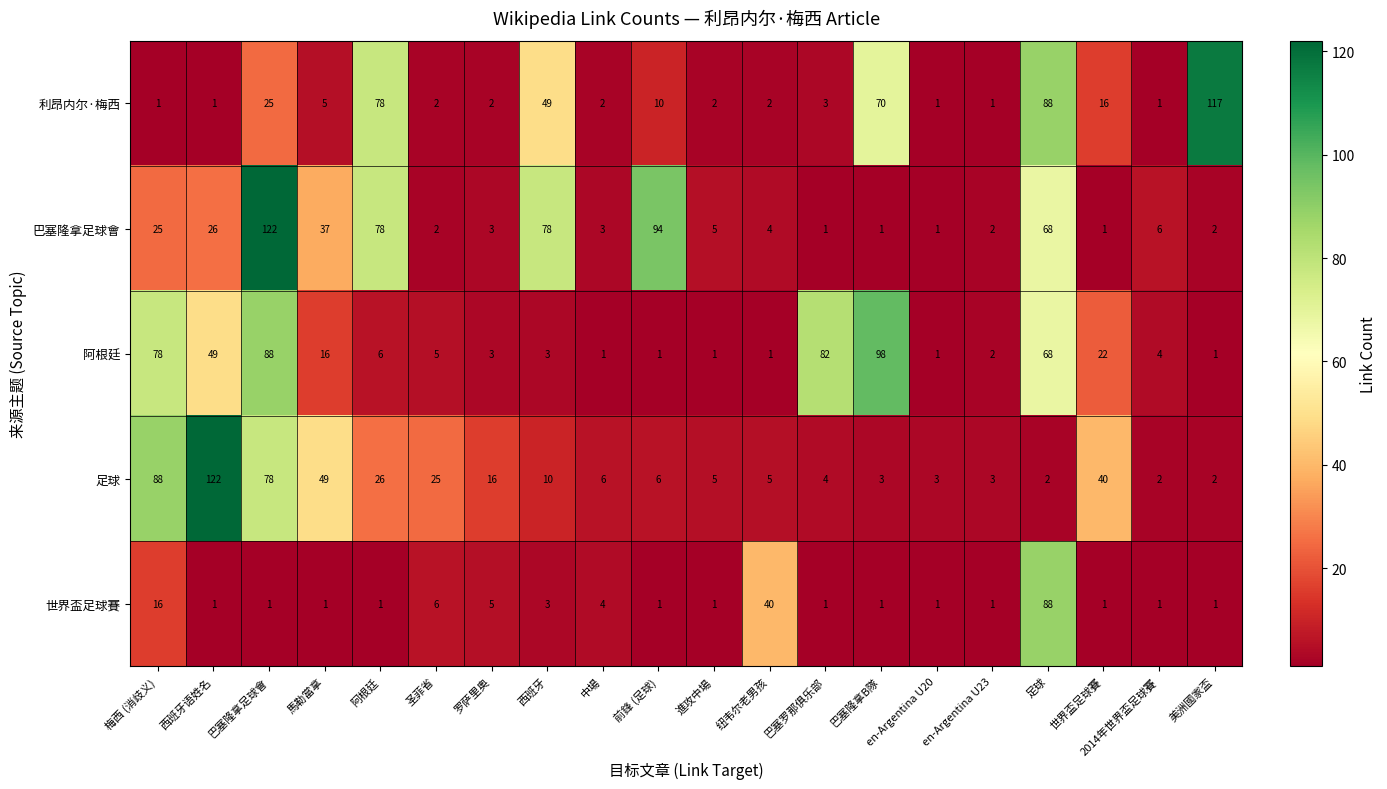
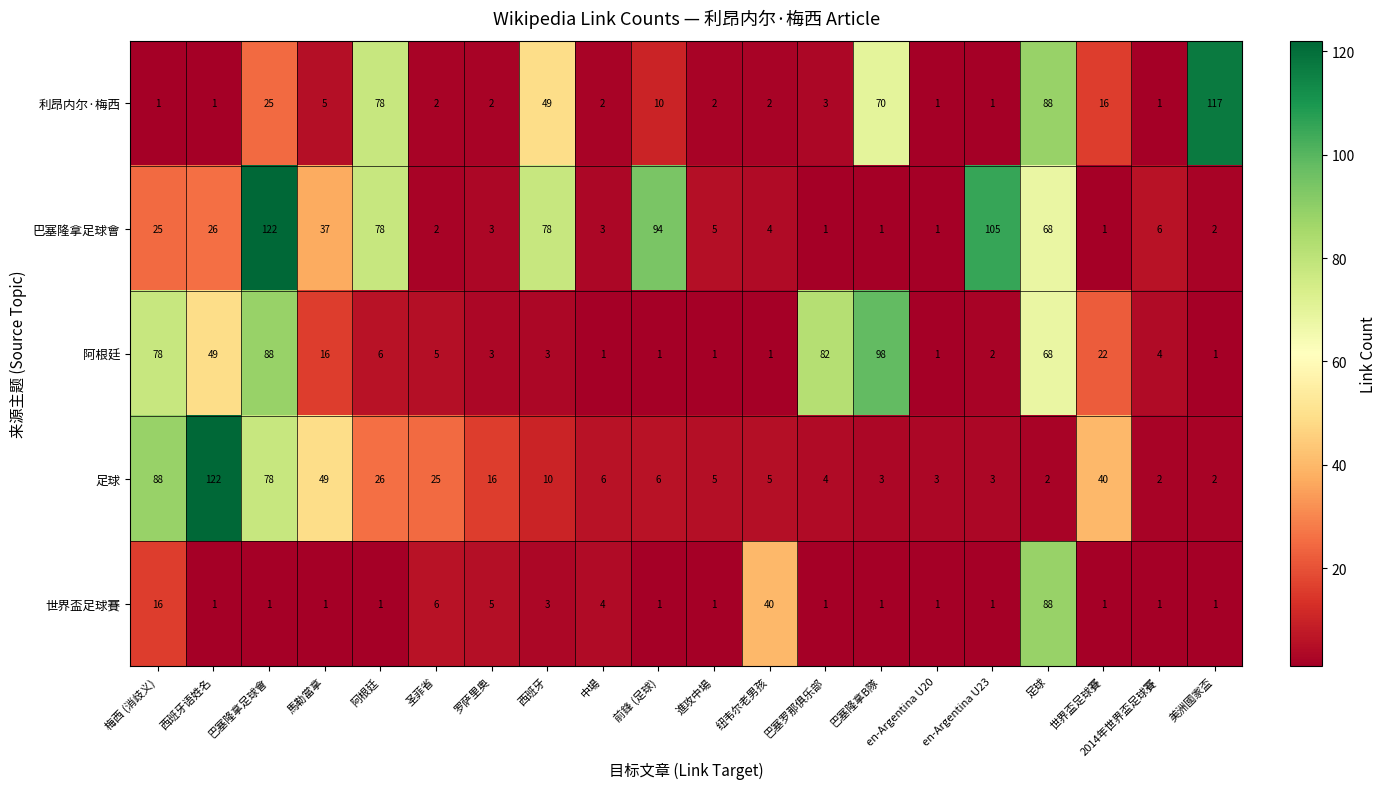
巴塞隆拿足球會, en-Argentina U23: 2 -> 105
